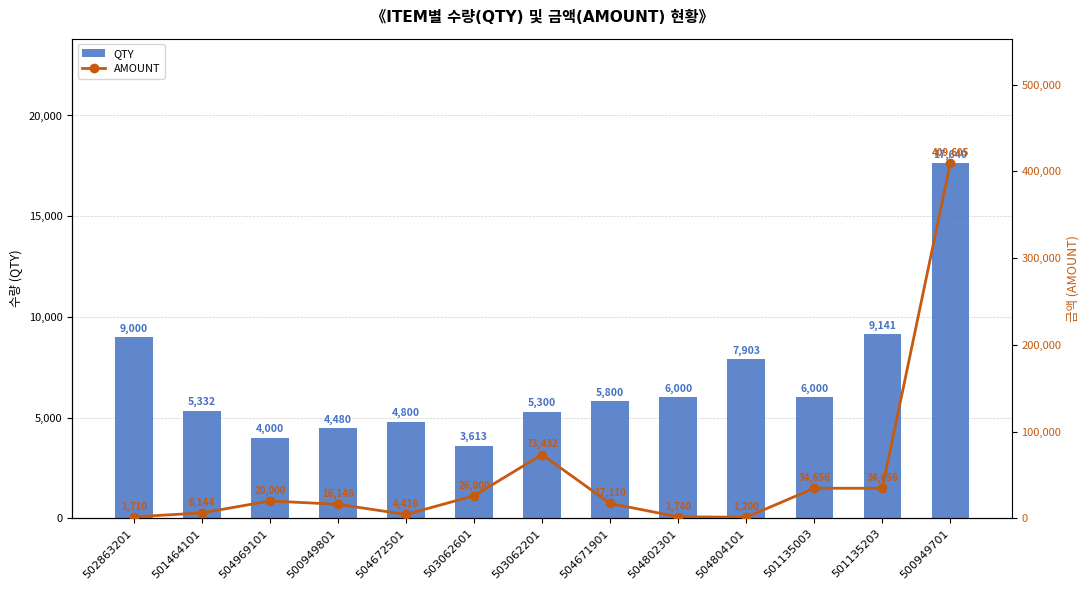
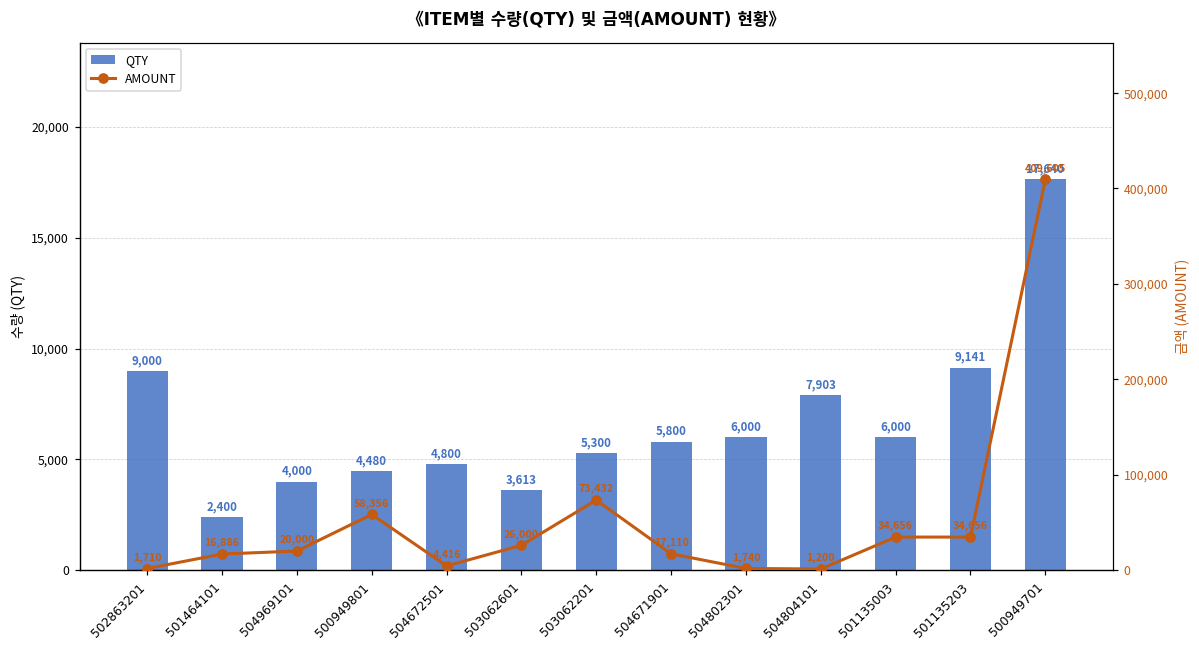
QTY, 501464101: 5,332 -> 2,400
AMOUNT, 501464101: 6,144 -> 16,886
AMOUNT, 500949801: 16,146 -> 58,356
